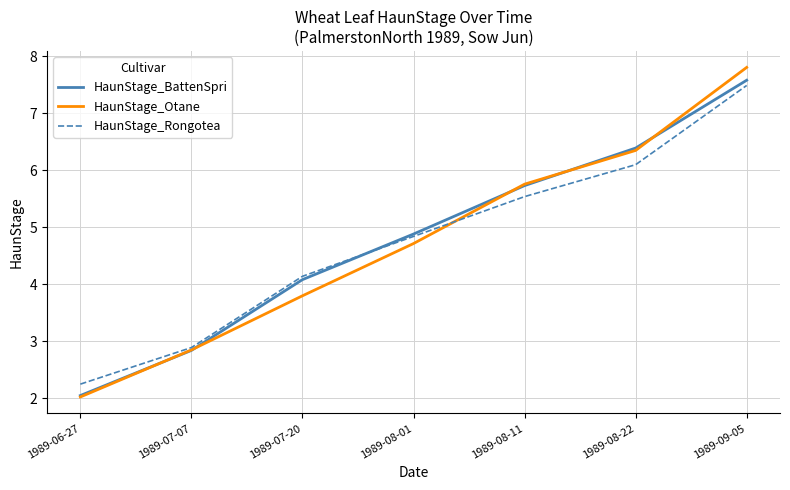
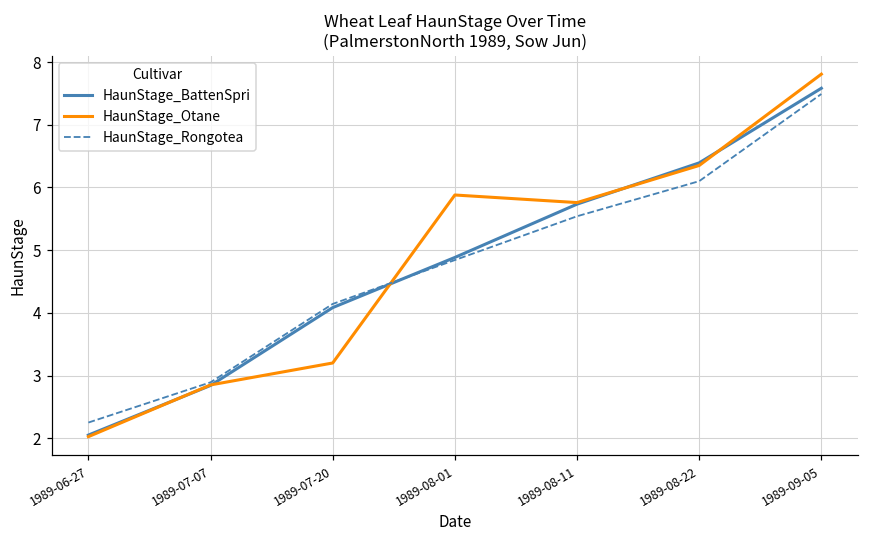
HaunStage_Otane, 1989-07-20: 3.8 -> 3.2
HaunStage_Otane, 1989-08-01: 4.7 -> 5.9
